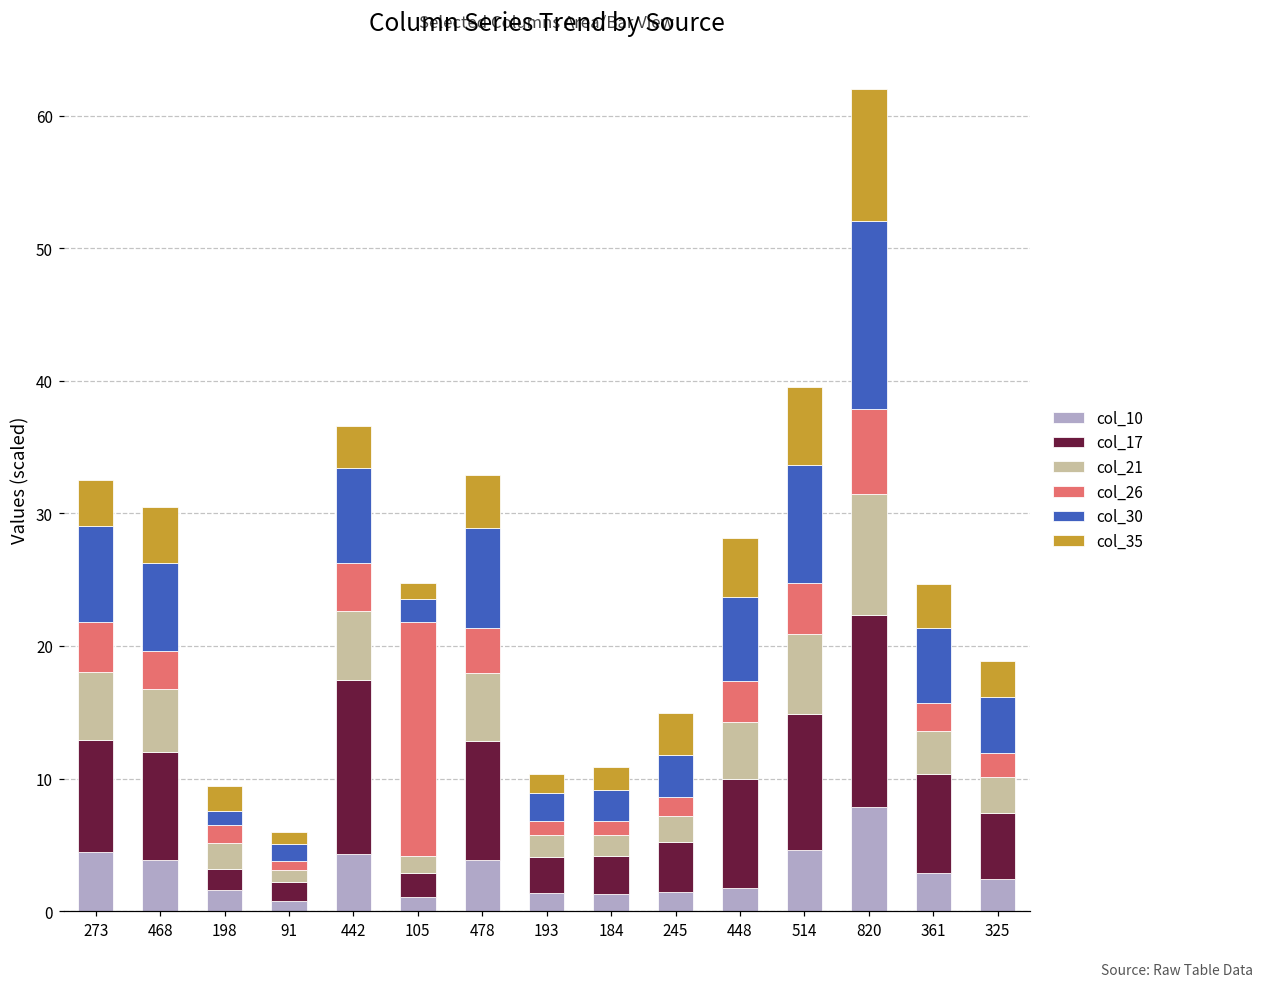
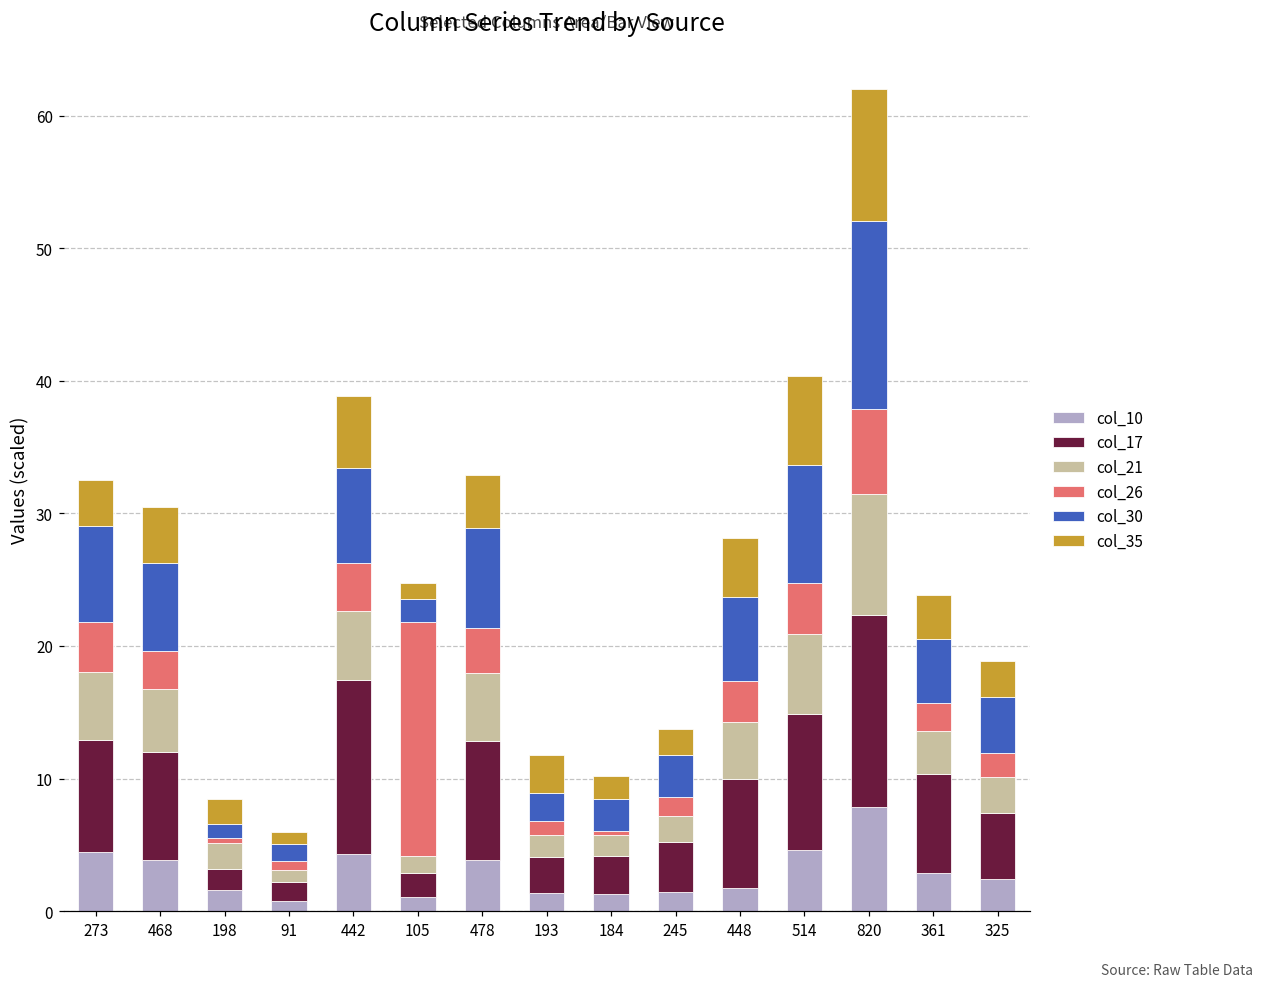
col_26, 198: 1.4 -> 0.4
col_35, 442: 3.2 -> 5.4
col_35, 193: 1.4 -> 2.9
col_26, 184: 1.1 -> 0.4
col_35, 245: 3.2 -> 2.0
col_35, 514: 5.8 -> 6.7
col_30, 361: 5.6 -> 4.8
